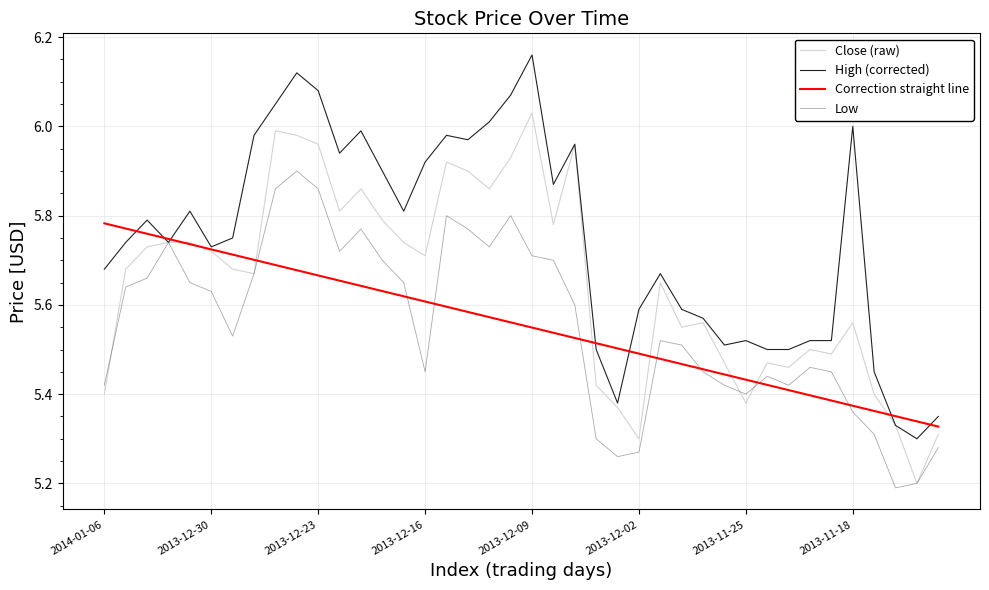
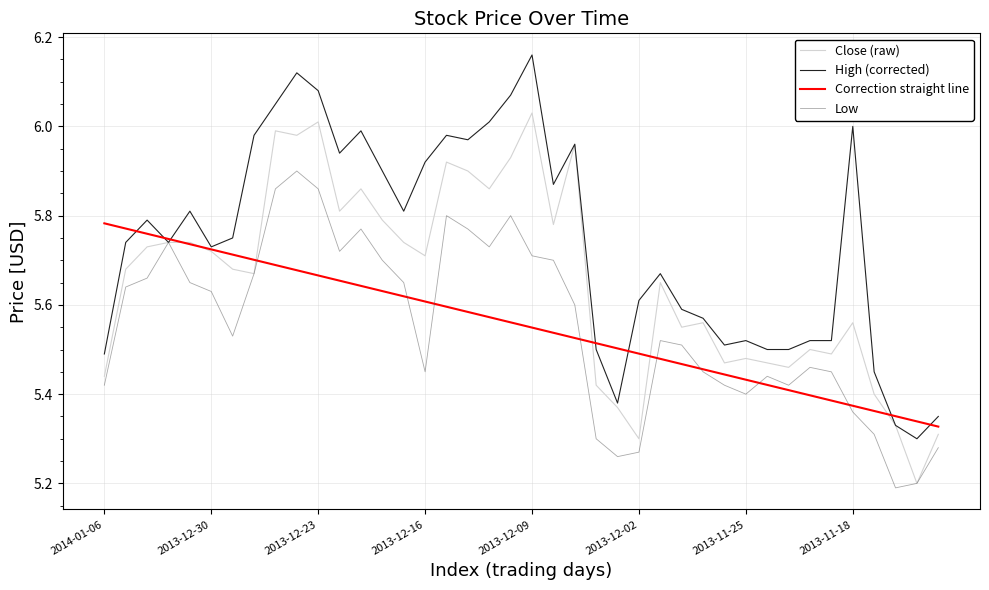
Close (raw), 2014-01-06: 5.40 -> 5.44
High (corrected), 2014-01-06: 5.68 -> 5.49
Close (raw), 2013-12-23: 5.96 -> 6.01
High (corrected), 2013-12-02: 5.59 -> 5.61
Close (raw), 2013-11-25: 5.38 -> 5.48
